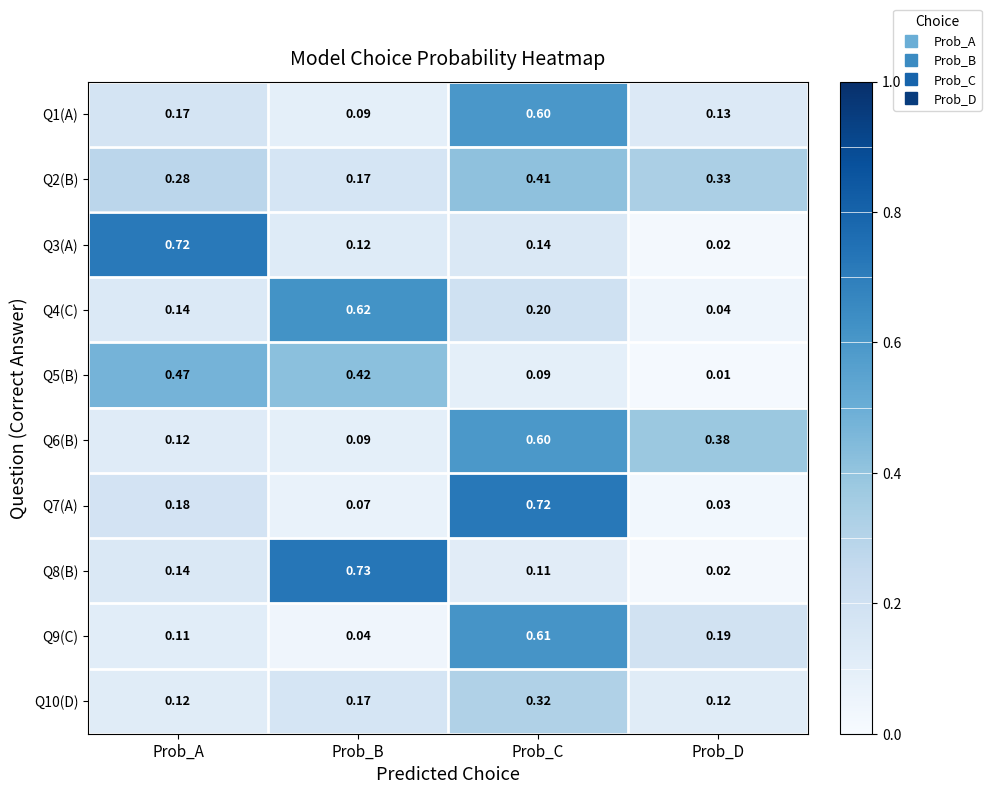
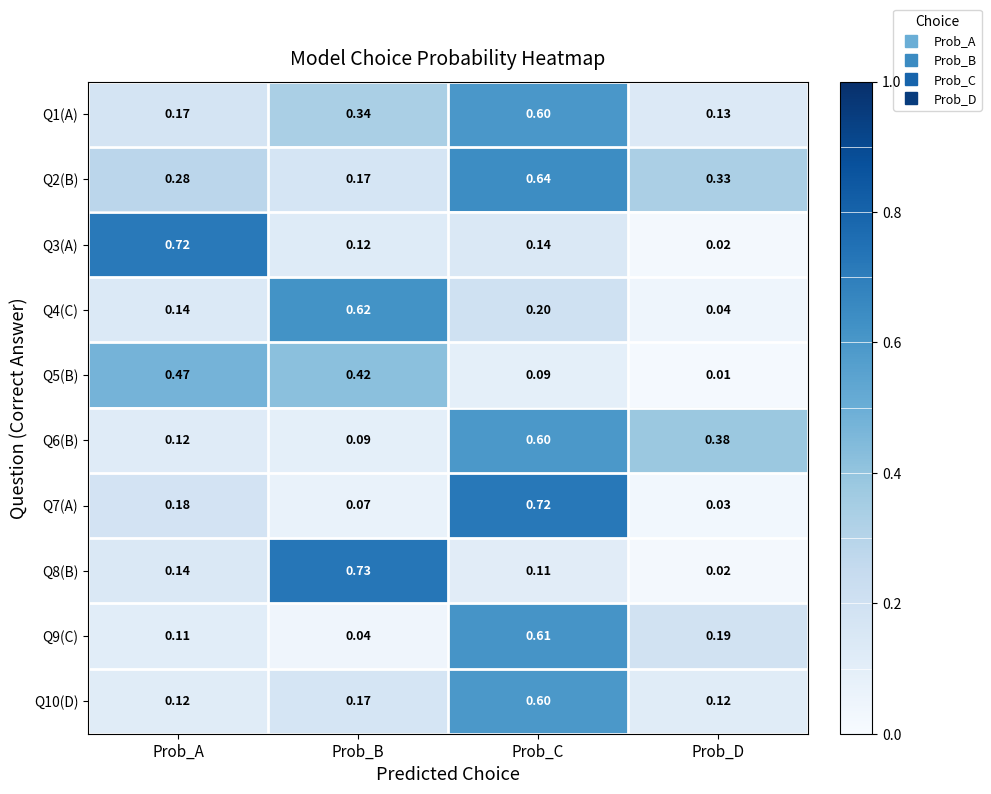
Q1(A), Prob_B: 0.09 -> 0.34
Q2(B), Prob_C: 0.41 -> 0.64
Q10(D), Prob_C: 0.32 -> 0.60
